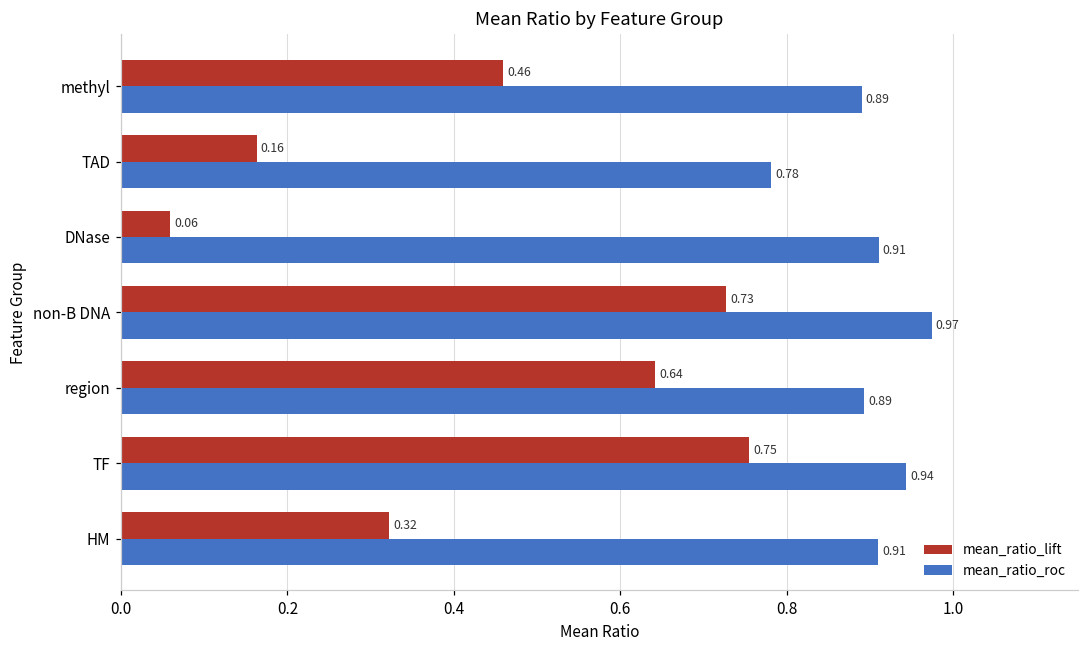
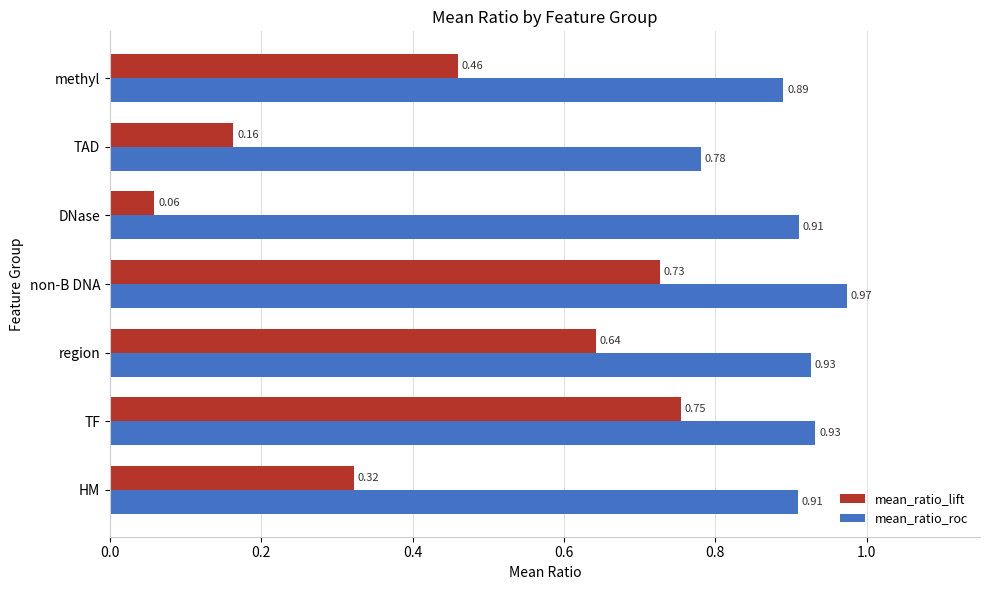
mean_ratio_roc, region: 0.89 -> 0.93
mean_ratio_roc, TF: 0.94 -> 0.93
